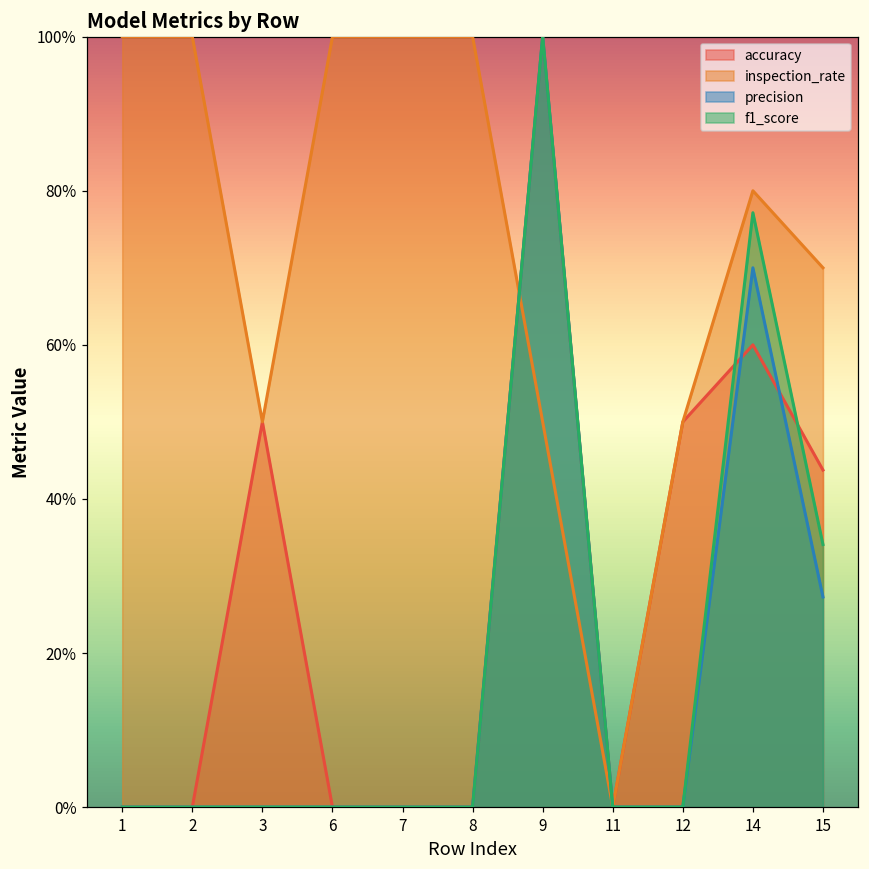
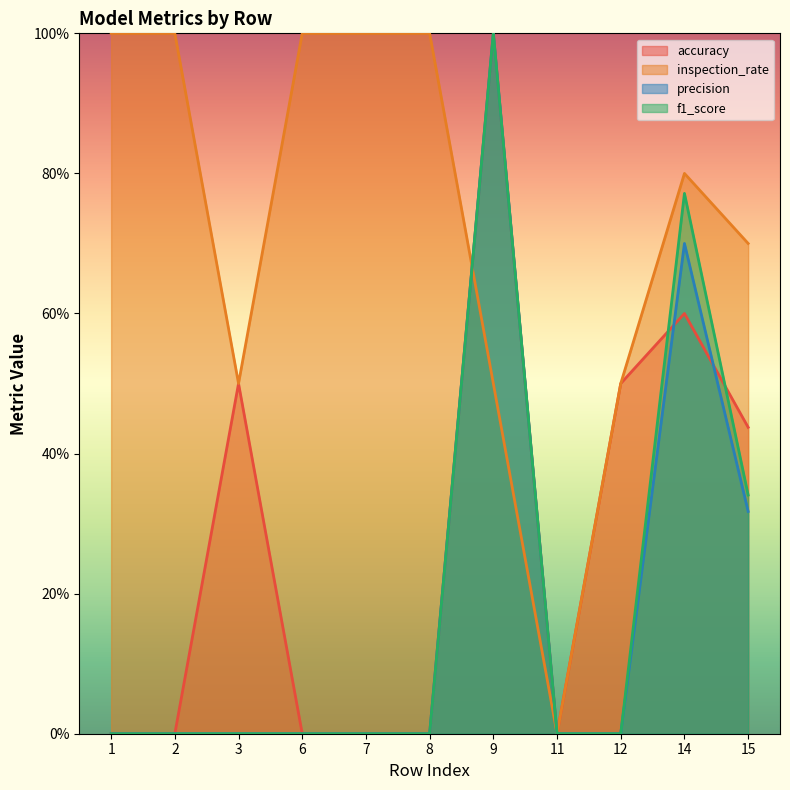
precision, 15: 27% -> 32%
